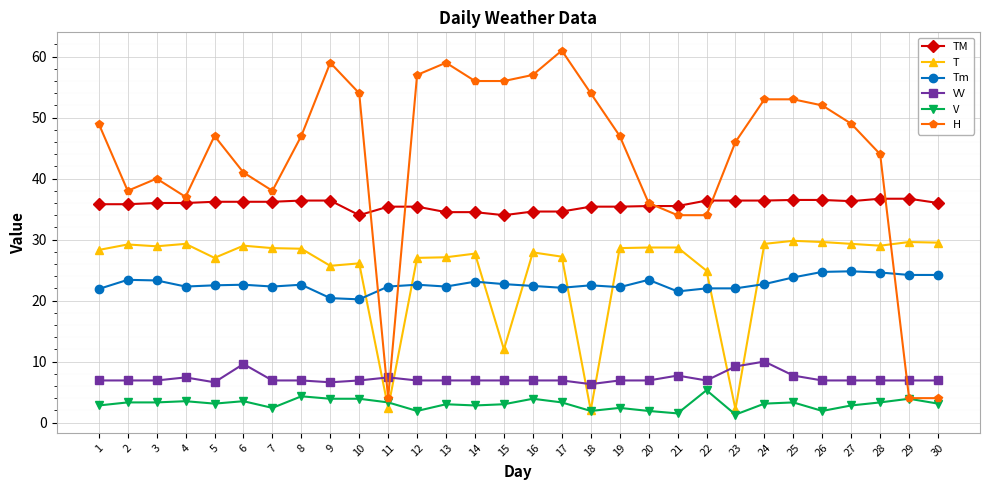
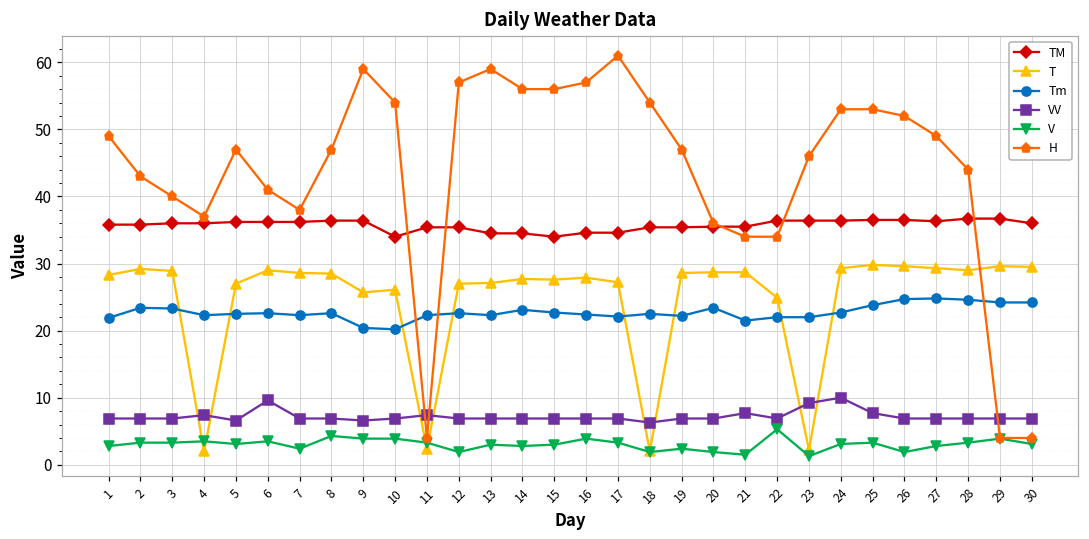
H, 2: 38 -> 43
T, 4: 29 -> 2
T, 15: 12 -> 28
